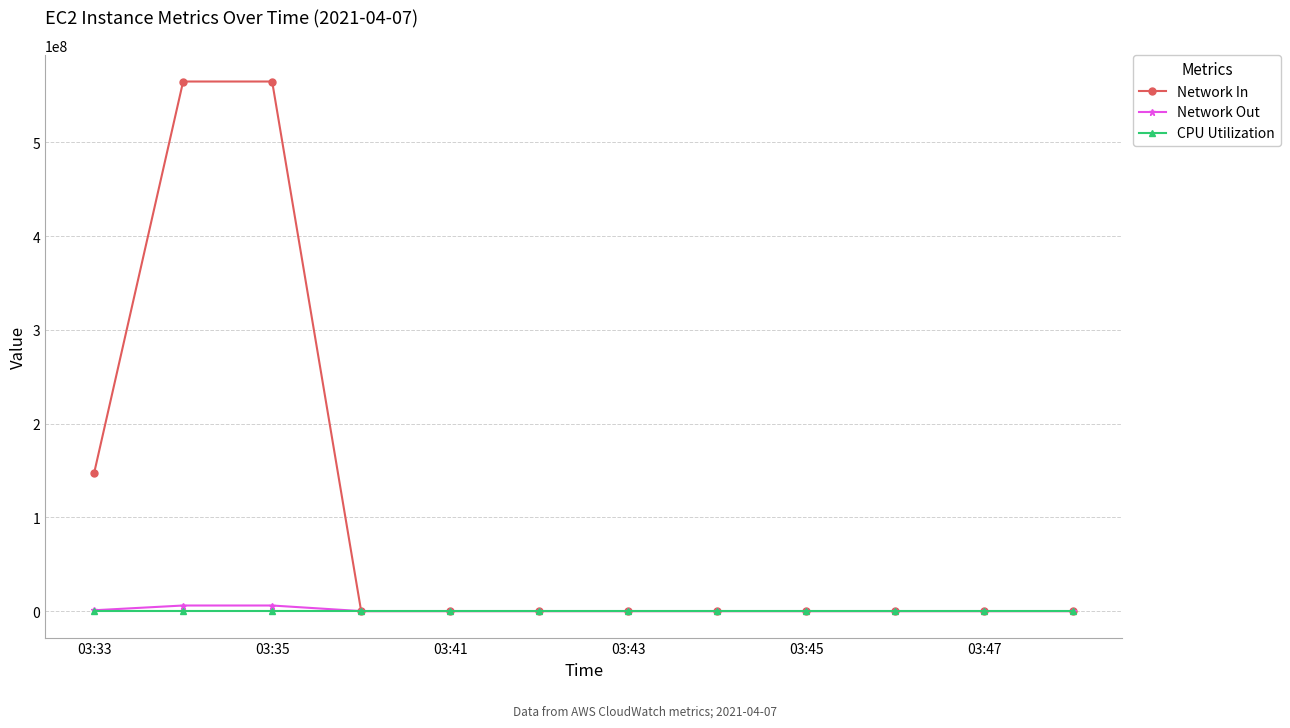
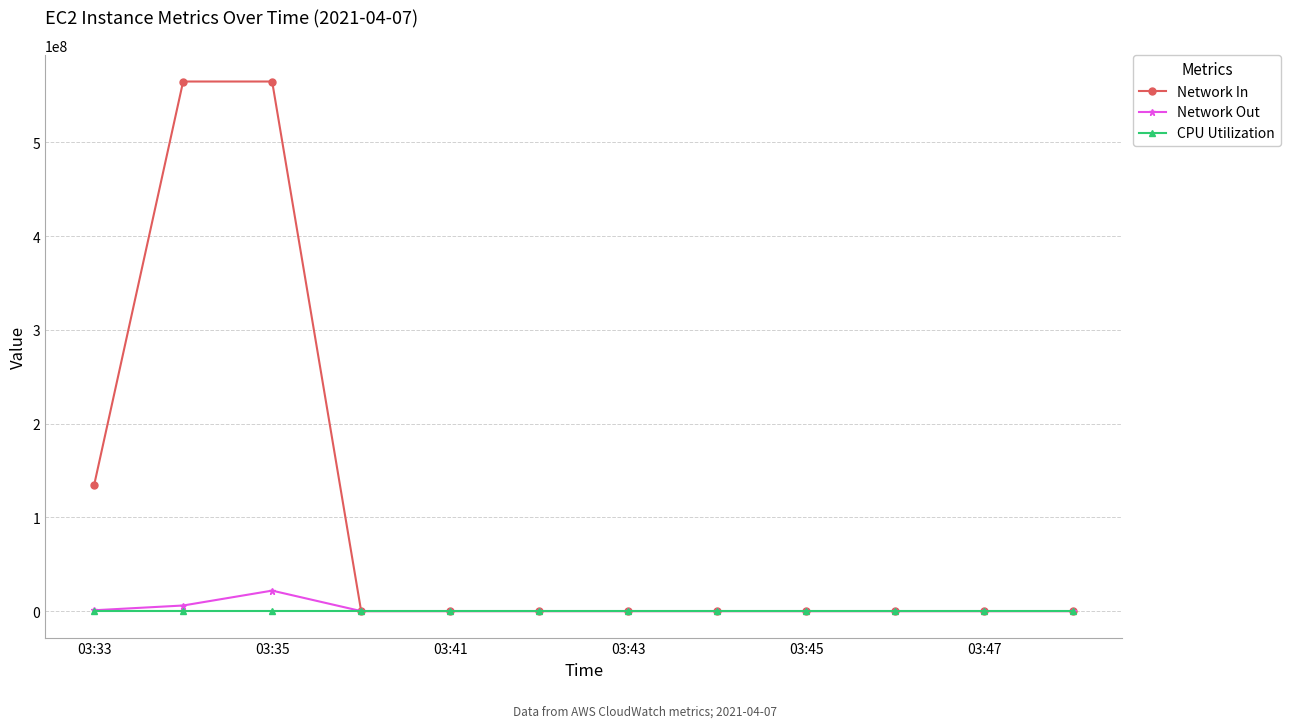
Network In, 03:33: 150000000 -> 130000000
Network Out, 03:35: 10000000 -> 20000000
